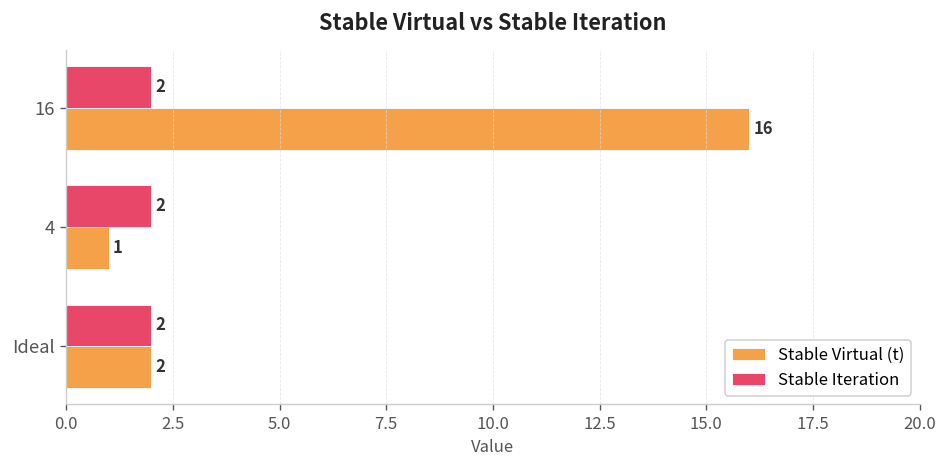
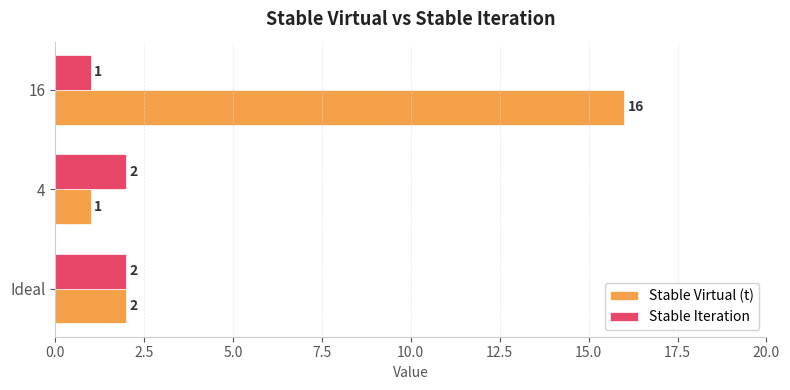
Stable Iteration, 16: 2 -> 1
